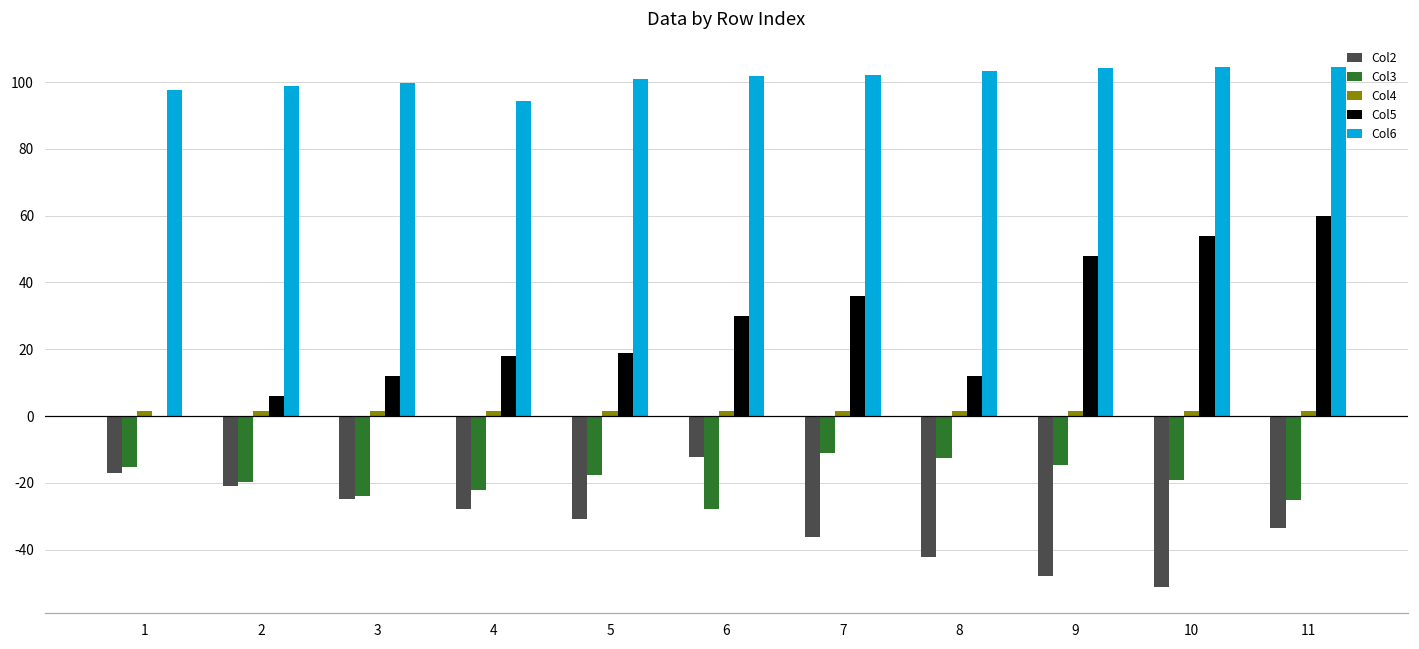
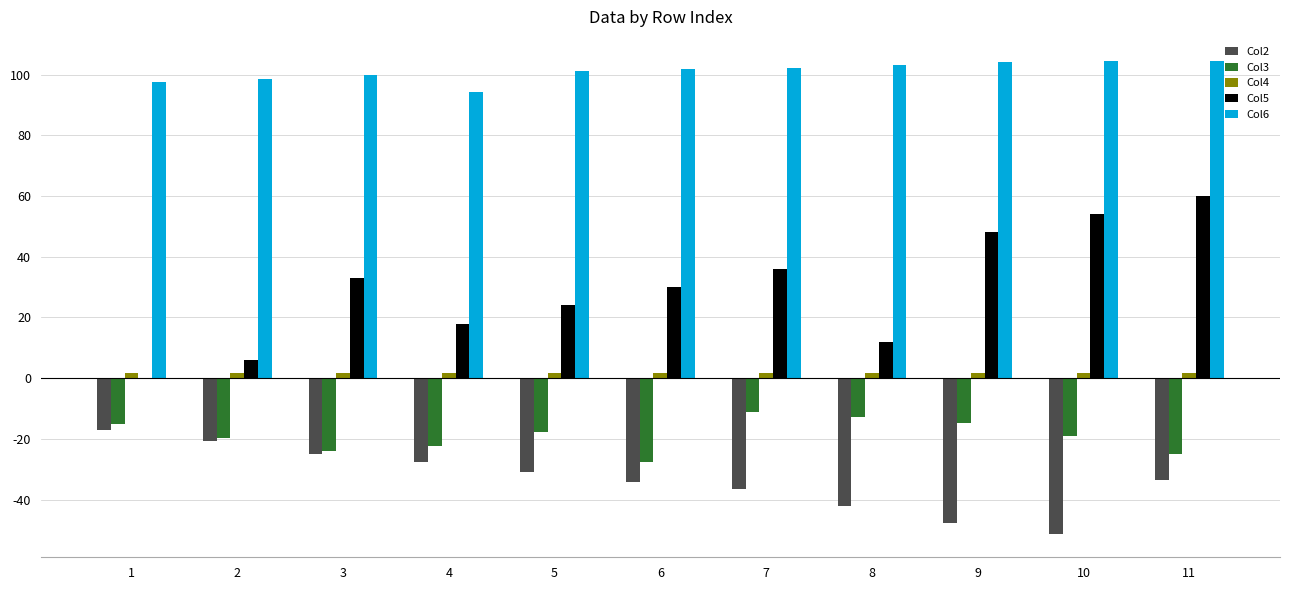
Col5, 3: 12 -> 33
Col5, 5: 19 -> 24
Col2, 6: -12 -> -34
